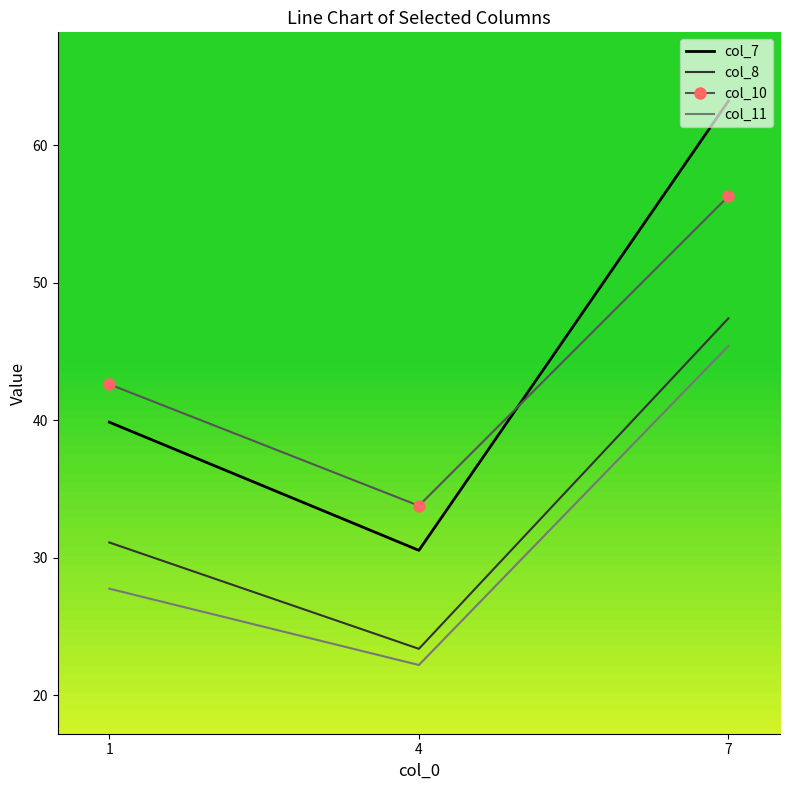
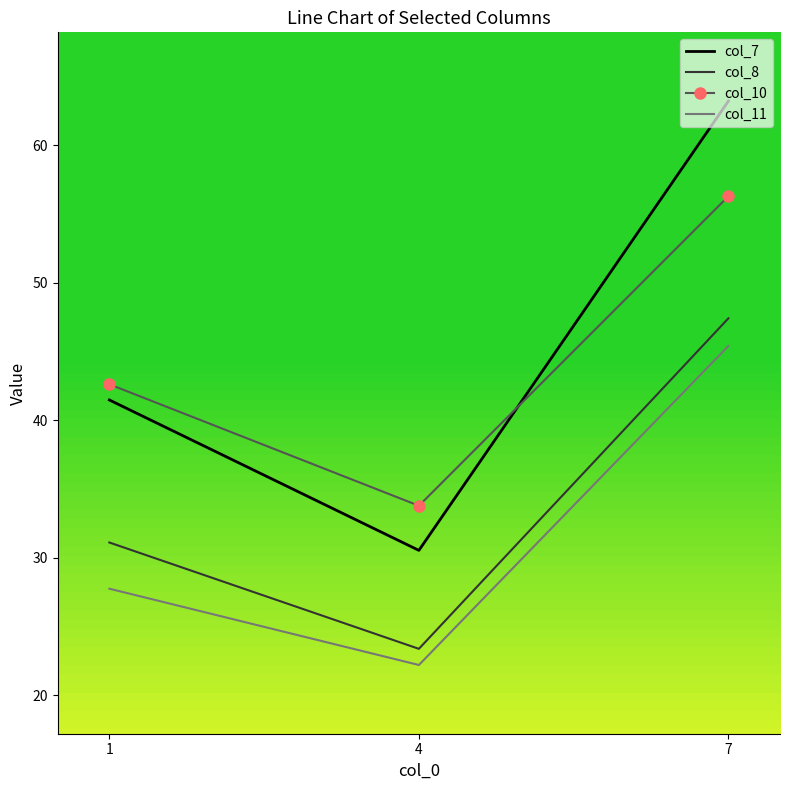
col_7, 1: 39.9 -> 41.5
